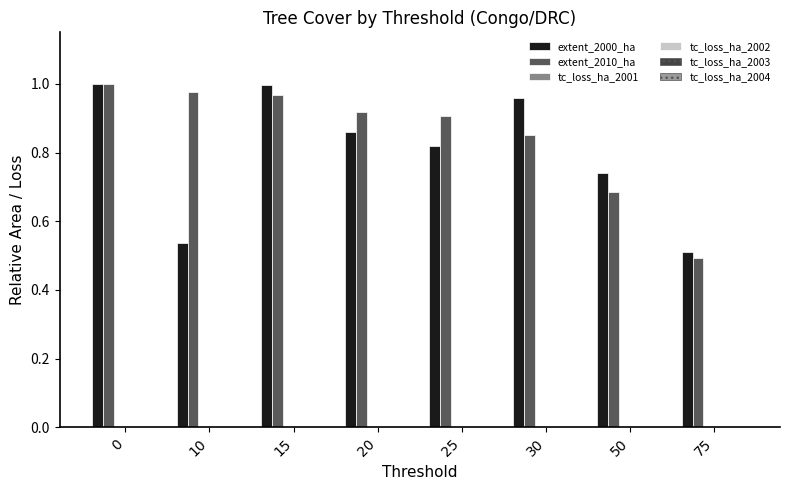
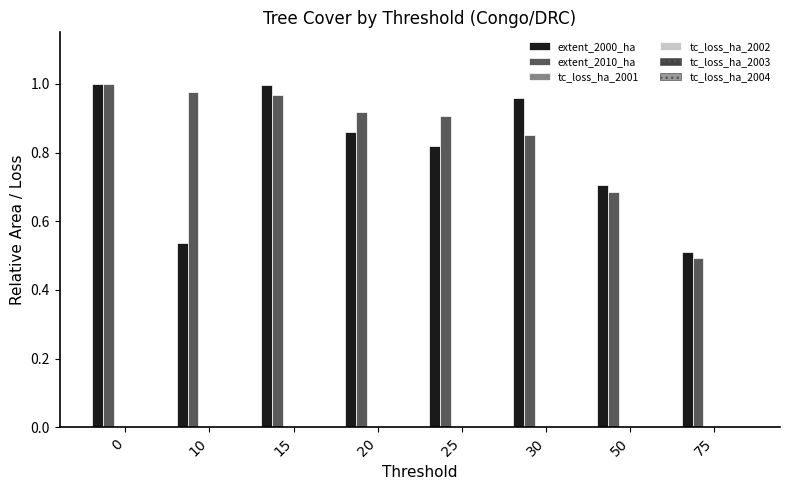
extent_2000_ha, 50: 0.74 -> 0.71
